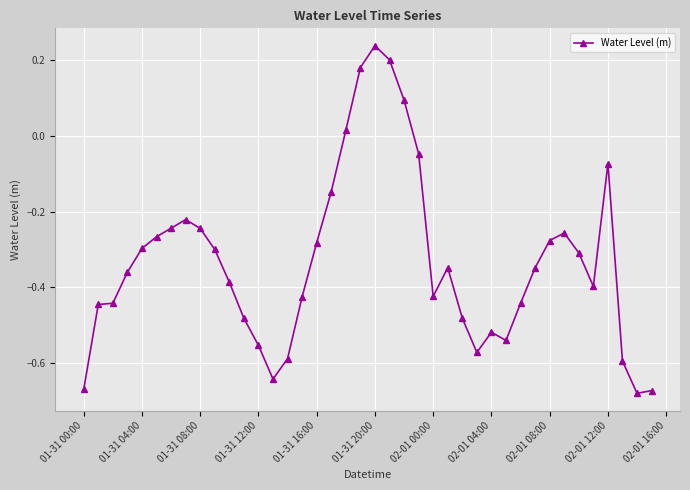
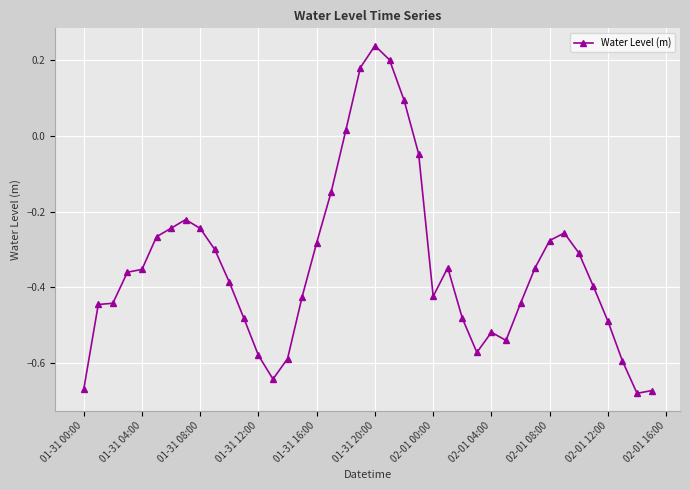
01-31 04:00: -0.30 -> -0.35
01-31 12:00: -0.55 -> -0.58
02-01 12:00: -0.07 -> -0.49
